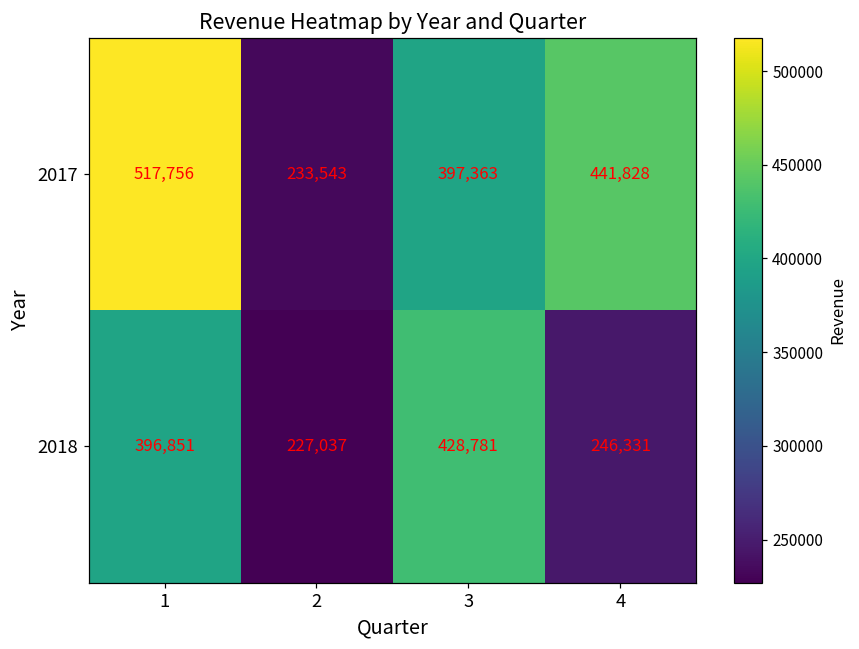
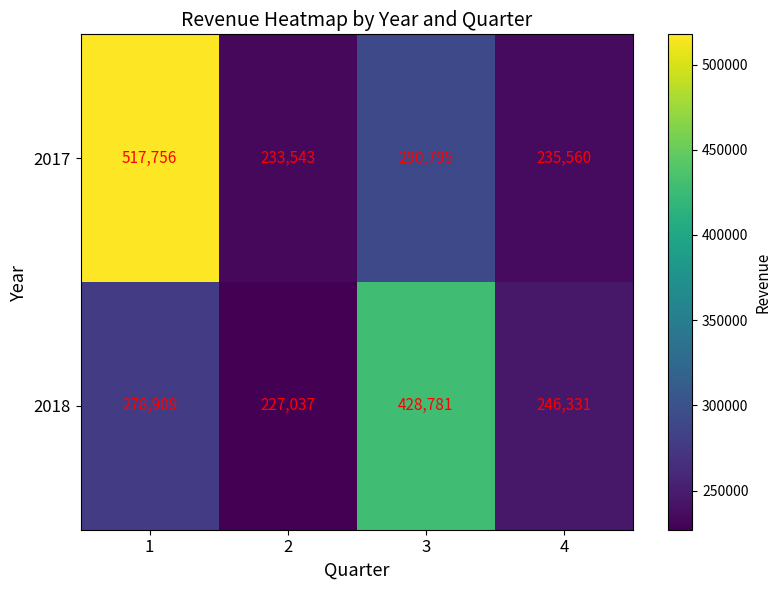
2017, 3: 397,363 -> 290,795
2017, 4: 441,828 -> 235,560
2018, 1: 396,851 -> 278,909
